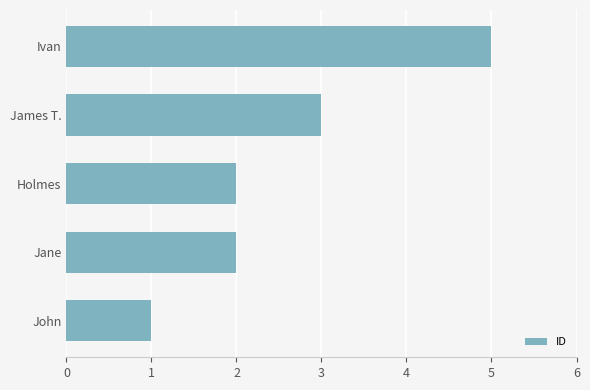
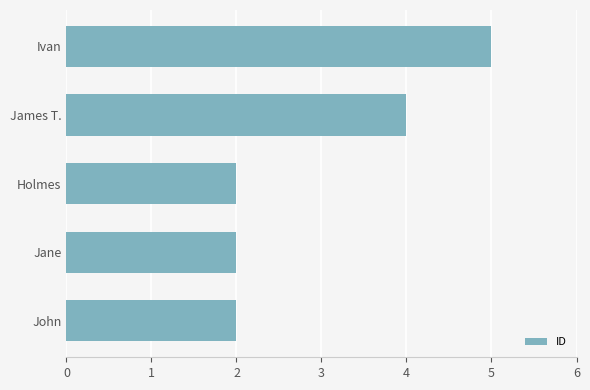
James T.: 3 -> 4
John: 1 -> 2
